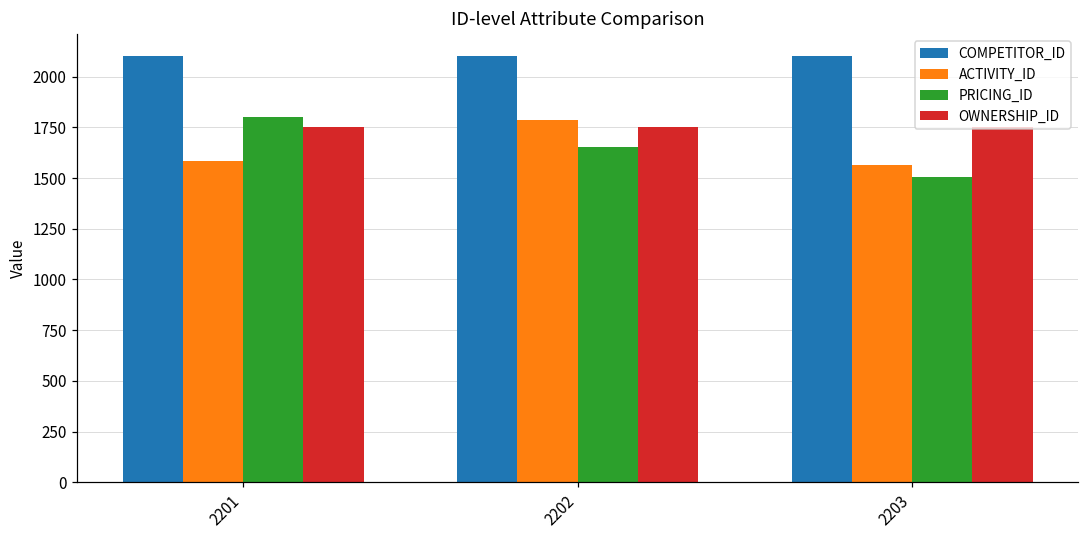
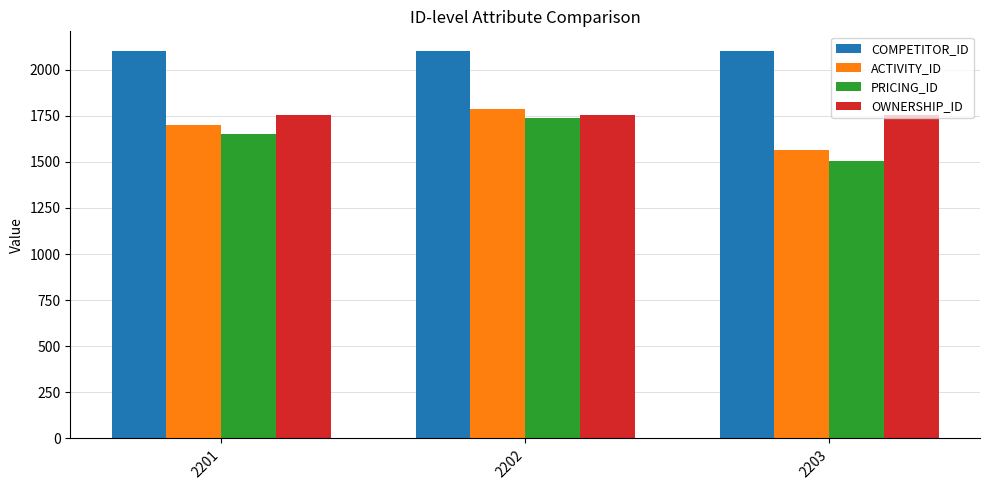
ACTIVITY_ID, 2201: 1580 -> 1700
PRICING_ID, 2201: 1800 -> 1650
PRICING_ID, 2202: 1650 -> 1740
